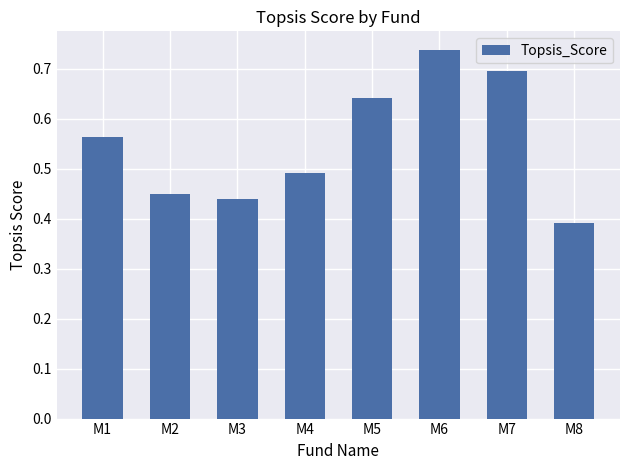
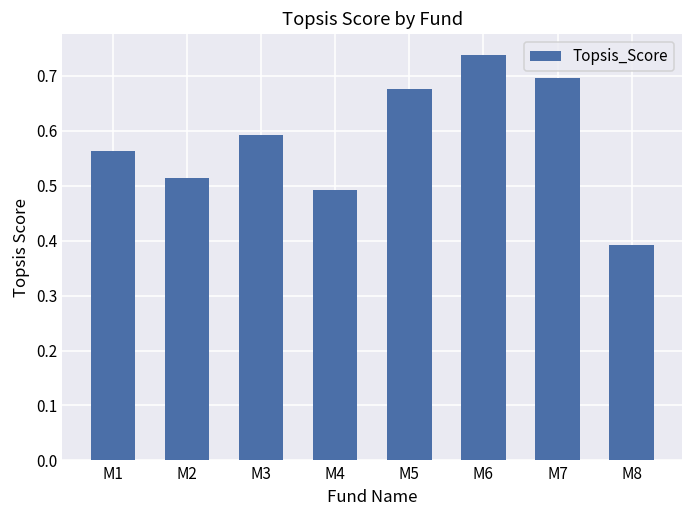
M2: 0.45 -> 0.51
M3: 0.44 -> 0.59
M5: 0.64 -> 0.68
